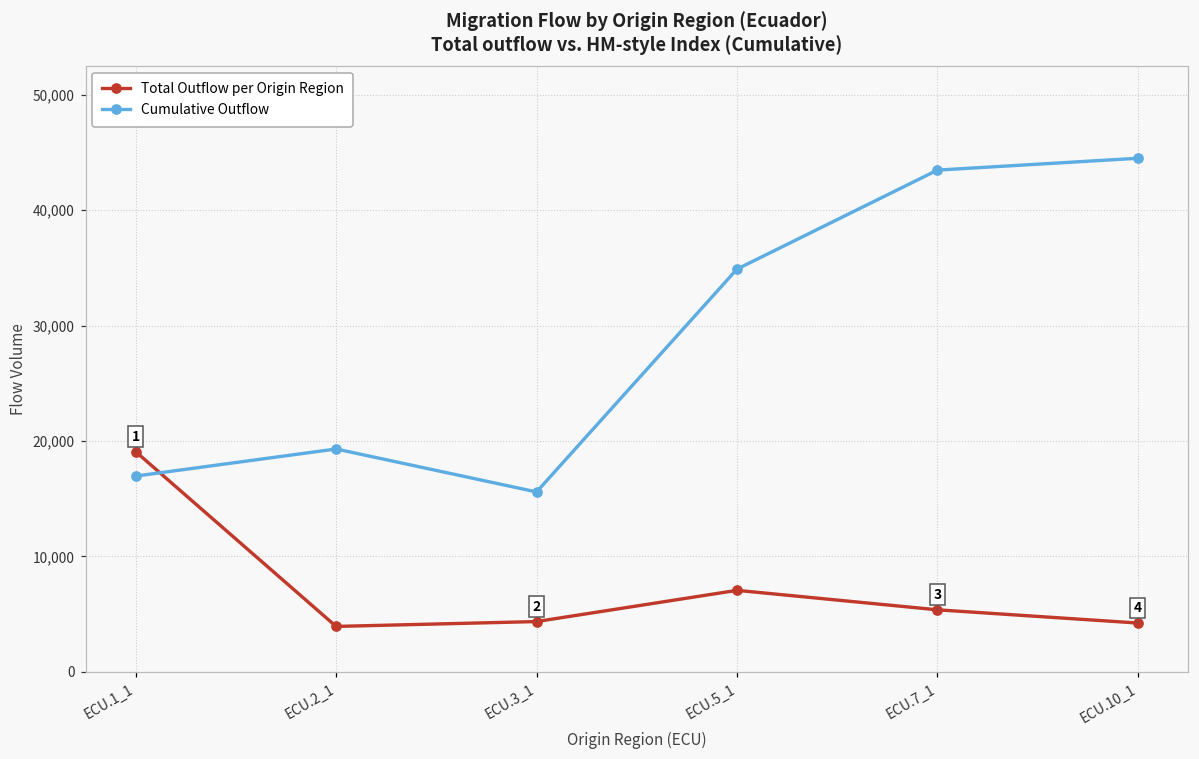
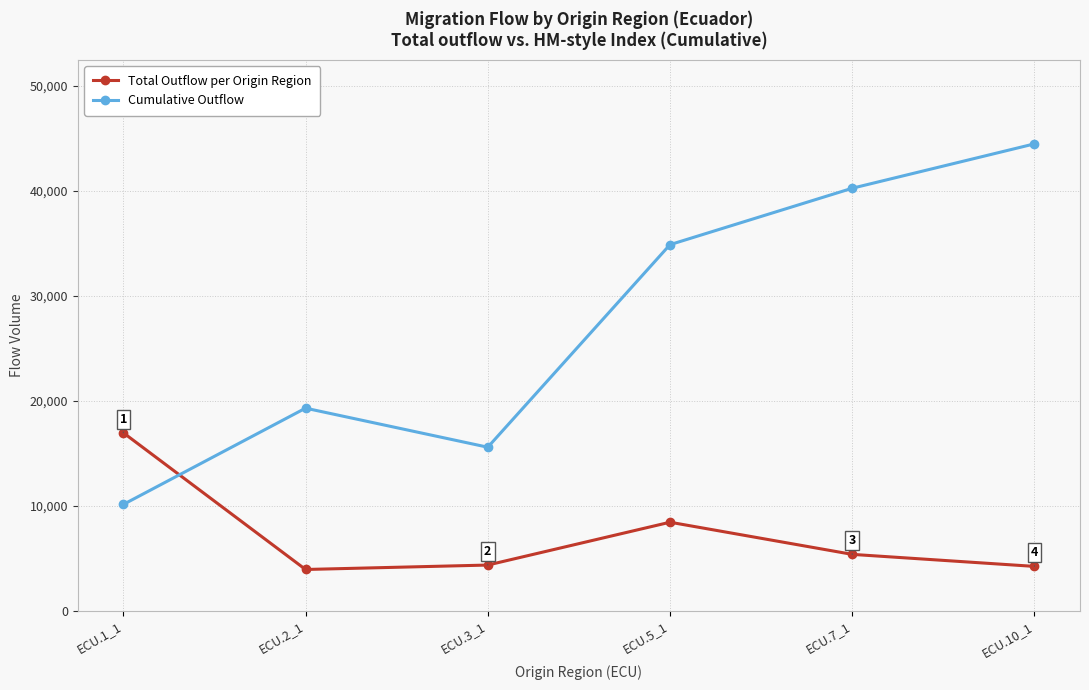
Total Outflow per Origin Region, ECU.1_1: 19,100 -> 17,000
Cumulative Outflow, ECU.1_1: 17,000 -> 10,100
Total Outflow per Origin Region, ECU.5_1: 7,100 -> 8,400
Cumulative Outflow, ECU.7_1: 43,500 -> 40,300
